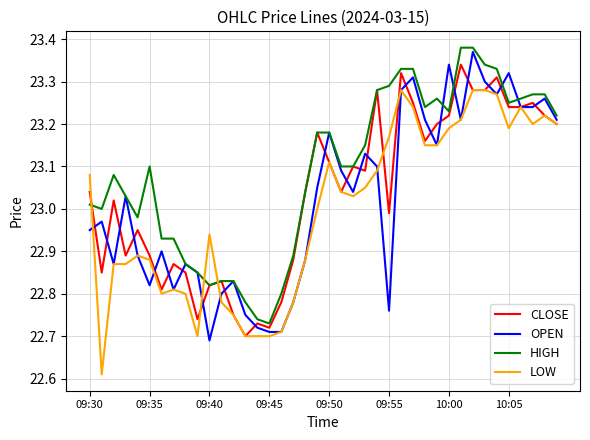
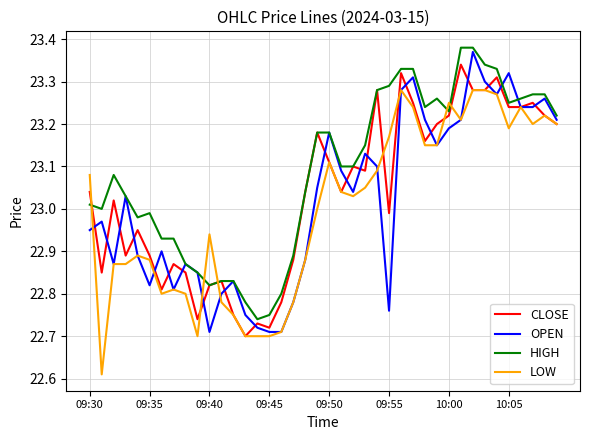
HIGH, 09:35: 23.10 -> 22.99
OPEN, 09:40: 22.69 -> 22.71
HIGH, 09:45: 22.73 -> 22.75
OPEN, 10:00: 23.34 -> 23.19
LOW, 10:00: 23.19 -> 23.25
